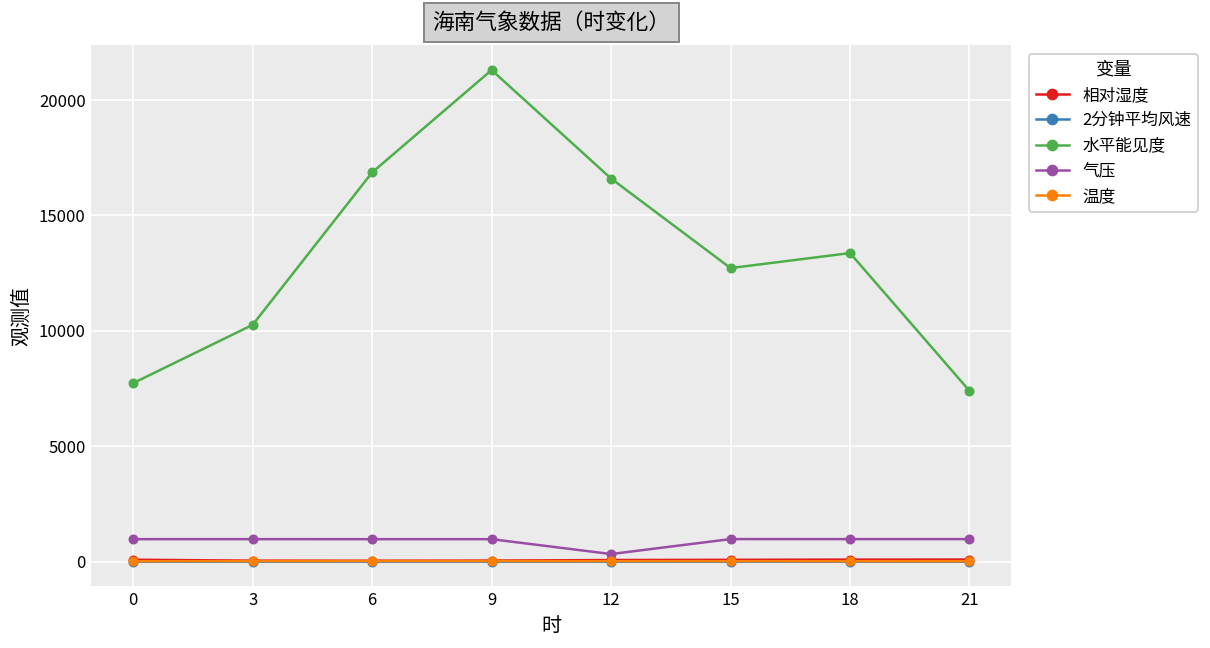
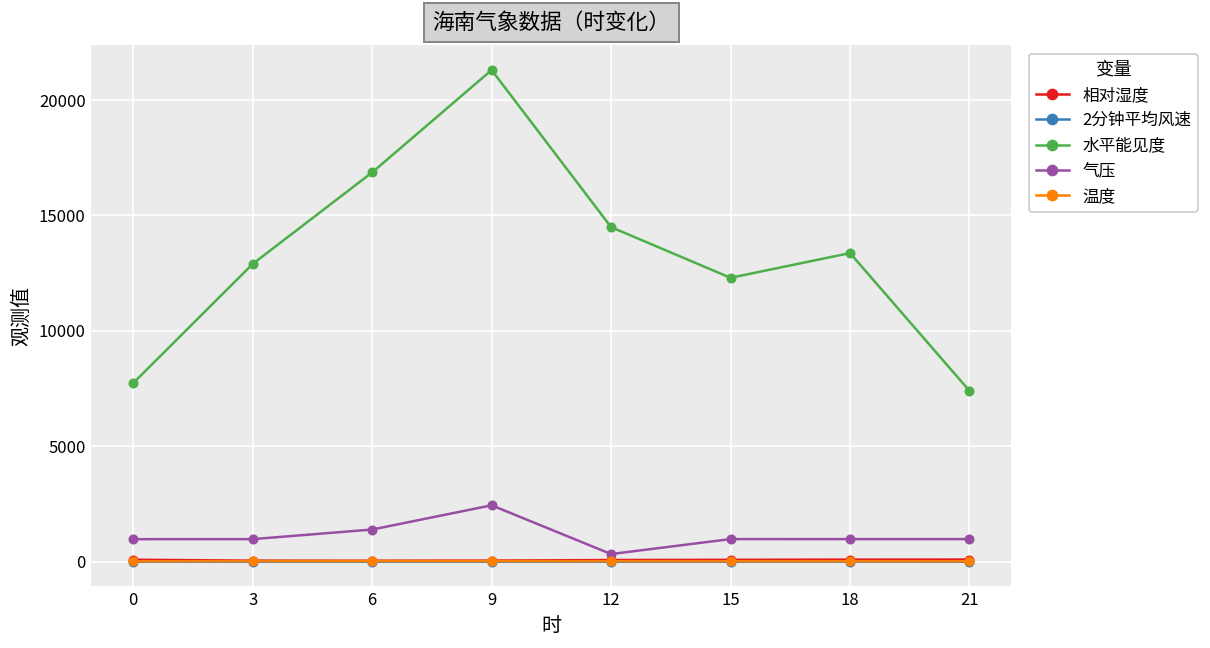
水平能见度, 3: 10300 -> 12900
气压, 6: 1000 -> 1400
气压, 9: 1000 -> 2400
水平能见度, 12: 16600 -> 14500
水平能见度, 15: 12700 -> 12300
